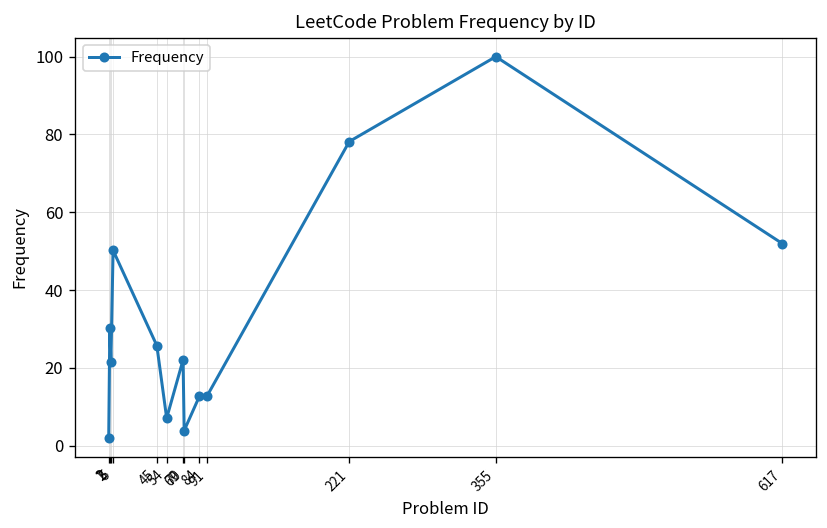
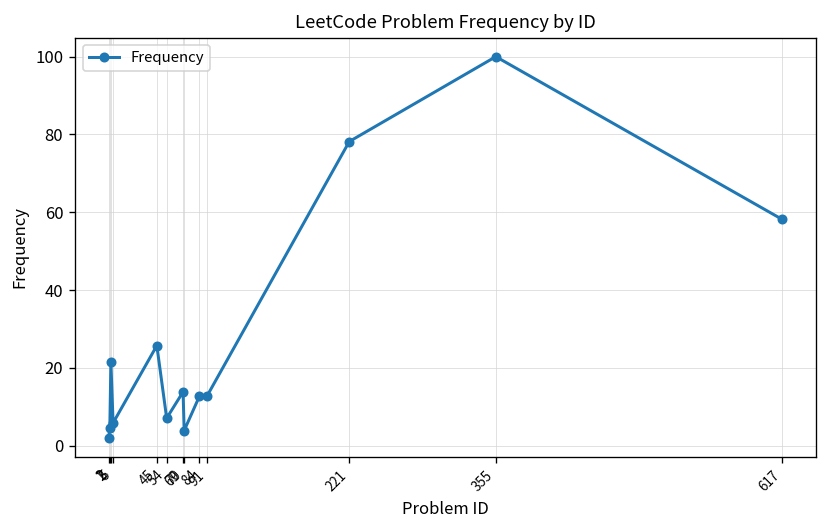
2: 30 -> 4
5: 50 -> 6
69: 22 -> 14
617: 52 -> 58
